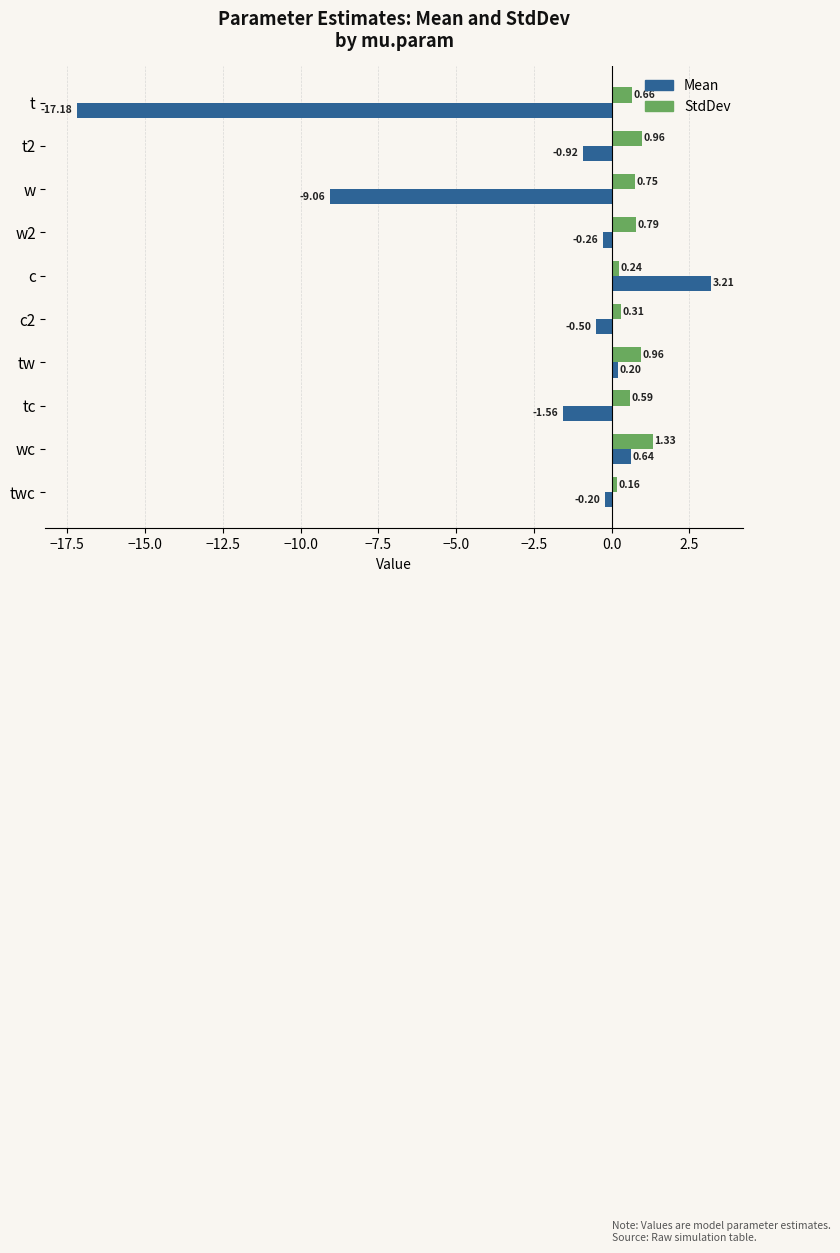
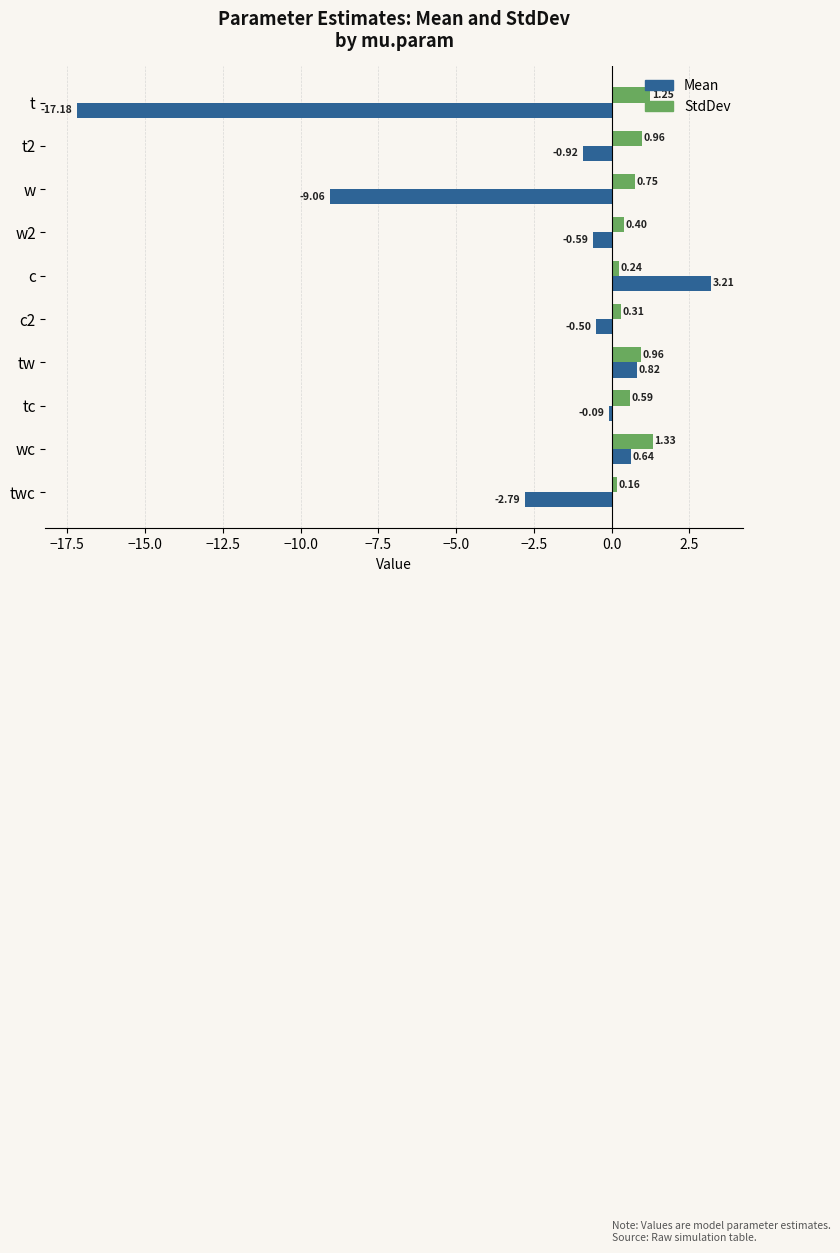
StdDev, t: 0.66 -> 1.25
StdDev, w2: 0.79 -> 0.40
Mean, w2: -0.26 -> -0.59
Mean, tw: 0.20 -> 0.82
Mean, tc: -1.56 -> -0.09
Mean, twc: -0.20 -> -2.79
